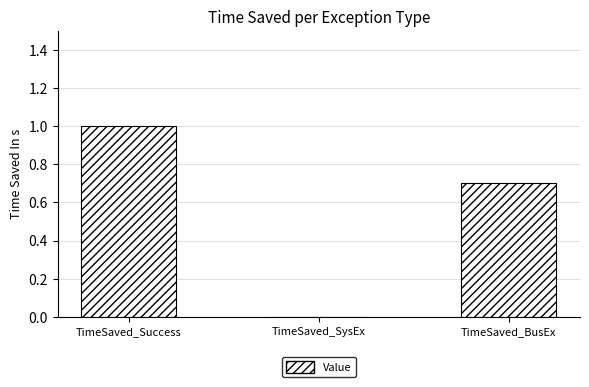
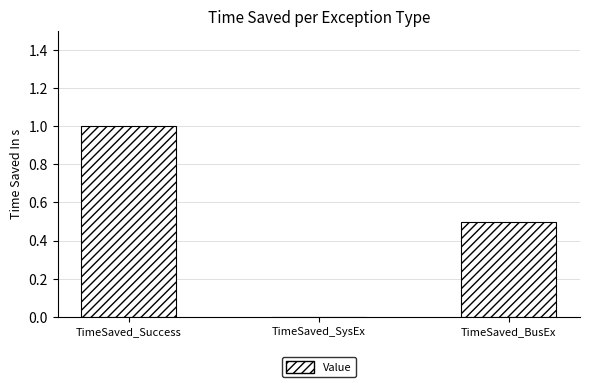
TimeSaved_BusEx: 0.7 -> 0.5
